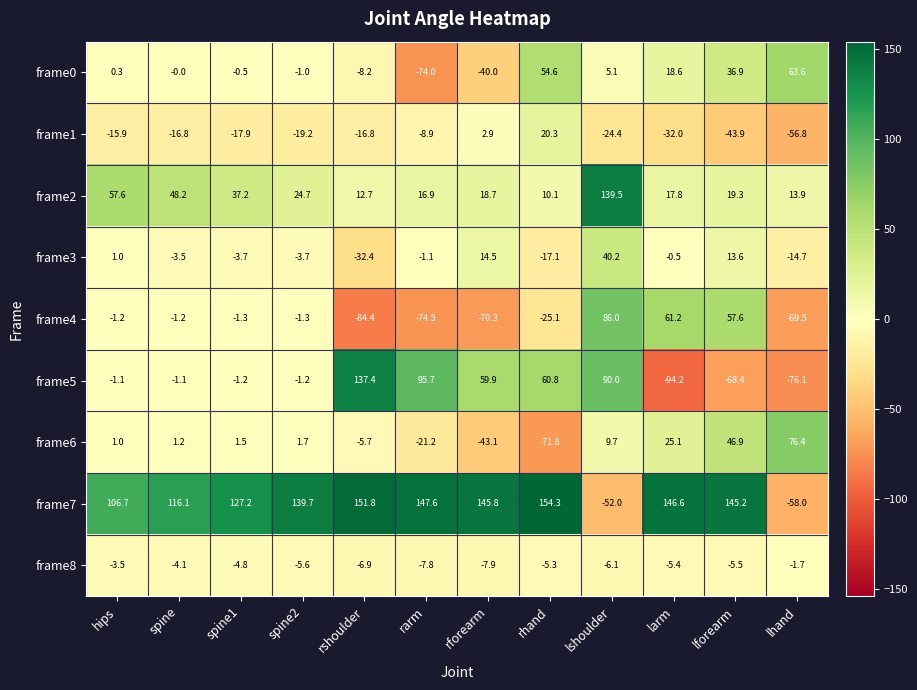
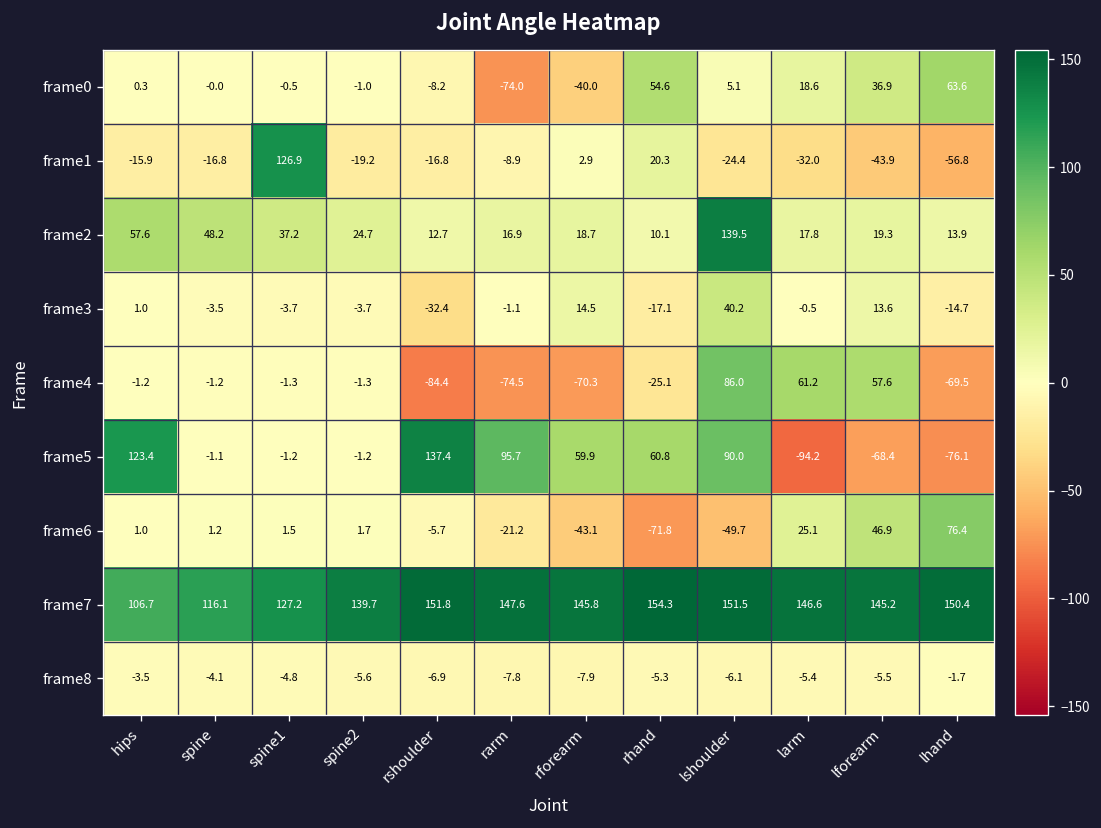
frame1, spine1: -17.9 -> 126.9
frame5, hips: -1.1 -> 123.4
frame6, lshoulder: 9.7 -> -49.7
frame7, lshoulder: -52.0 -> 151.5
frame7, lhand: -58.0 -> 150.4
